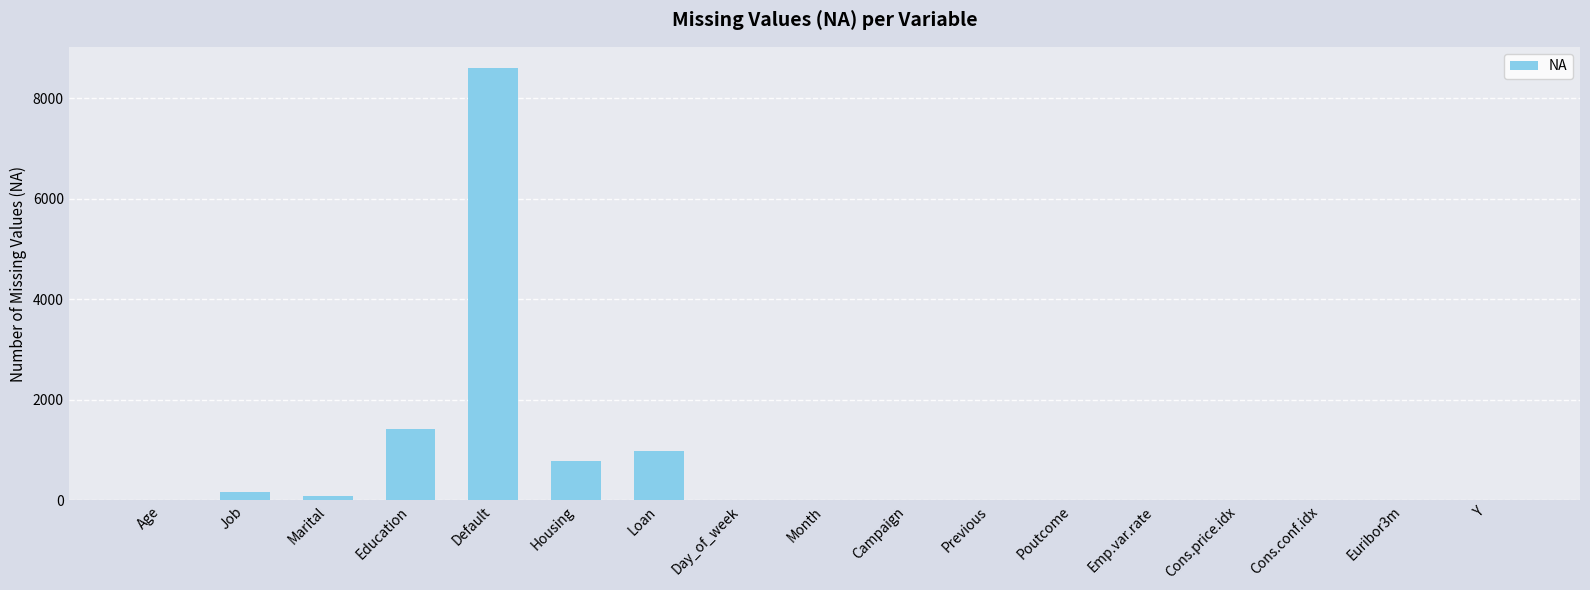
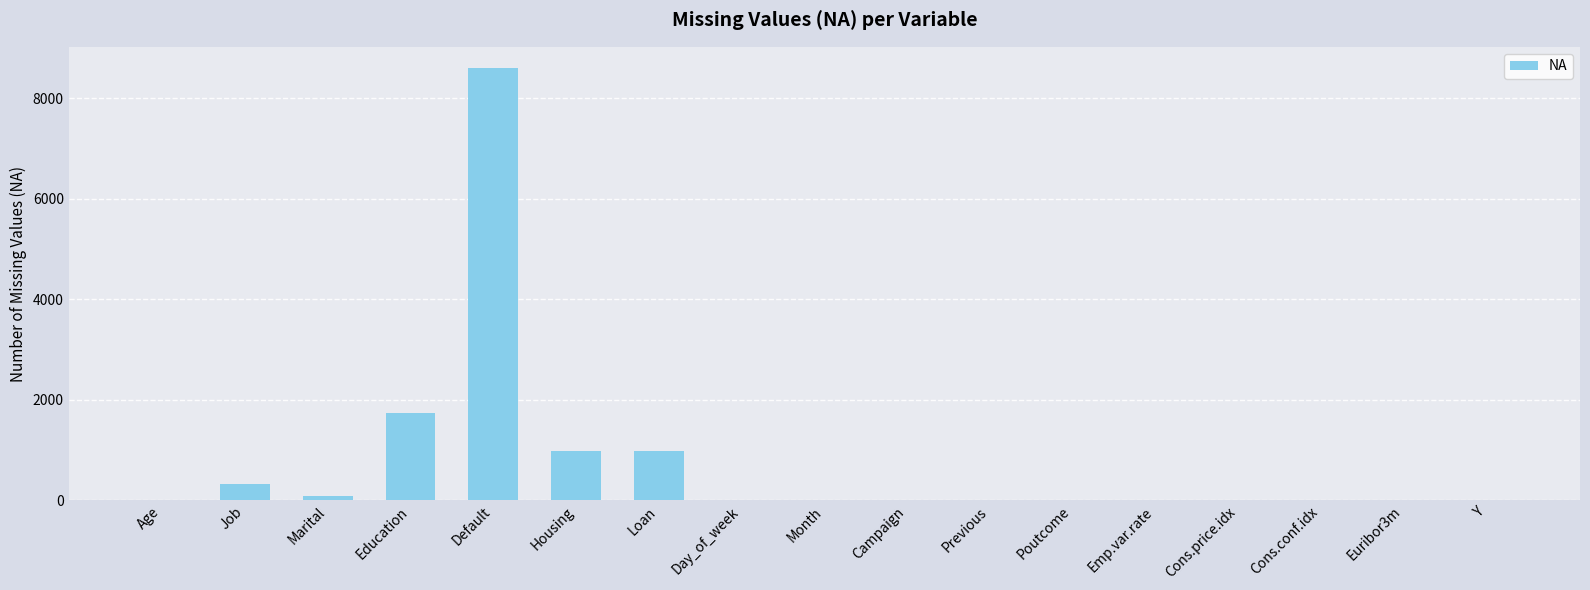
Job: 200 -> 300
Education: 1400 -> 1700
Housing: 800 -> 1000
